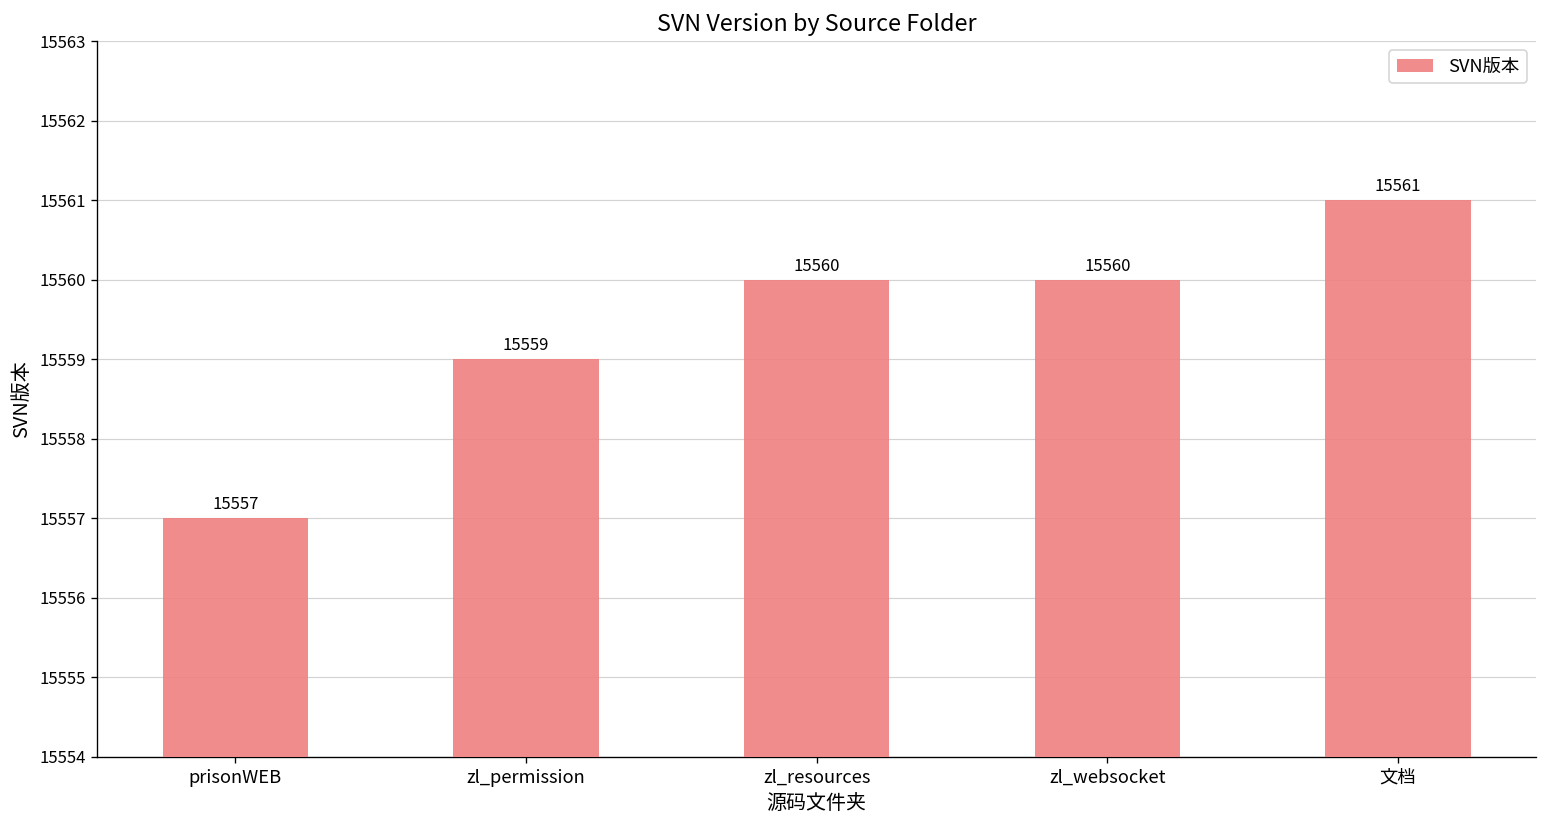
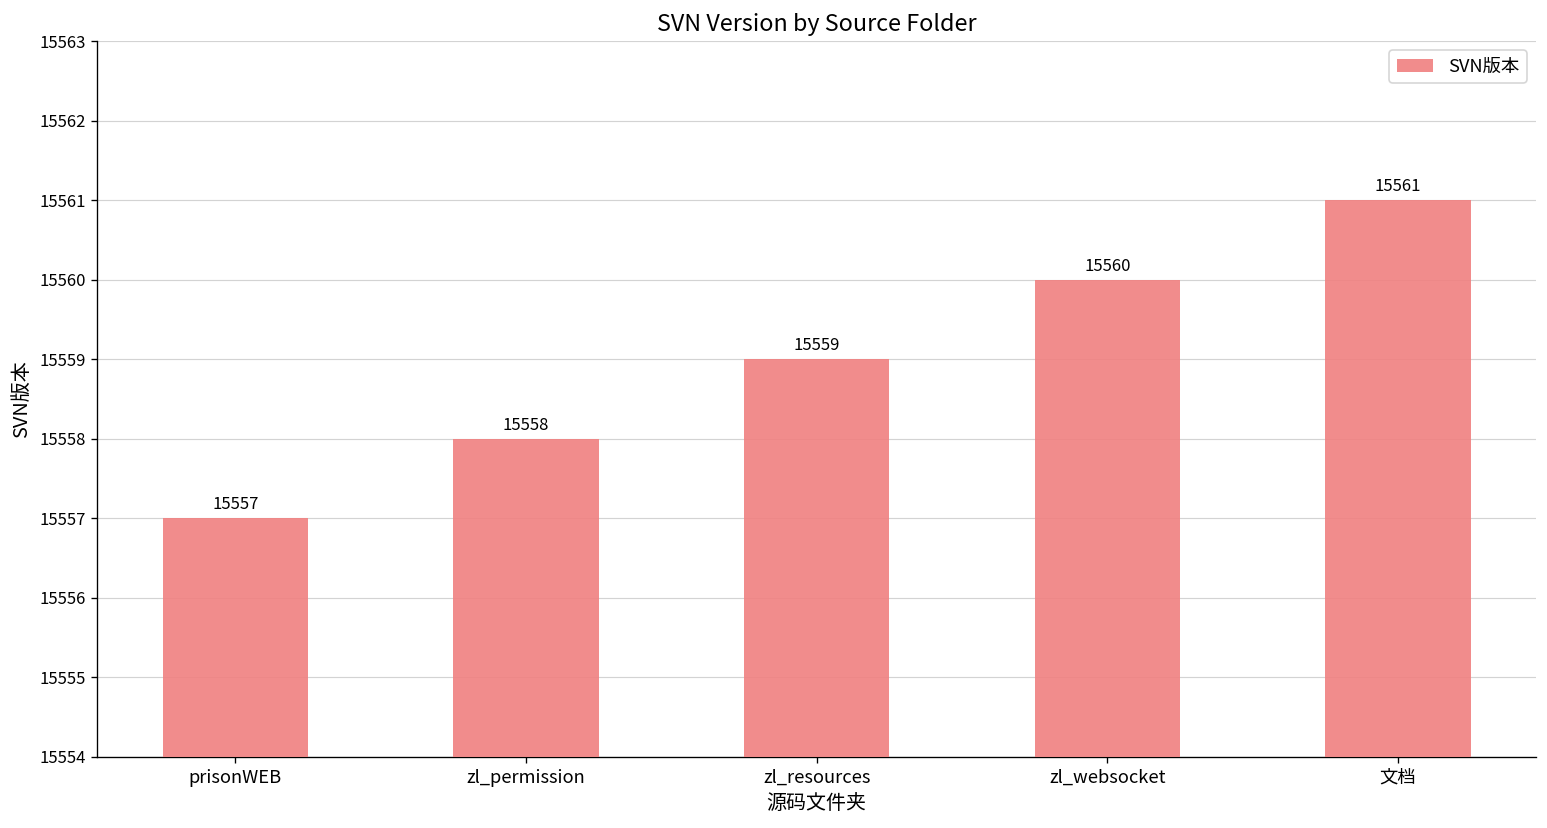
zl_permission: 15559 -> 15558
zl_resources: 15560 -> 15559
